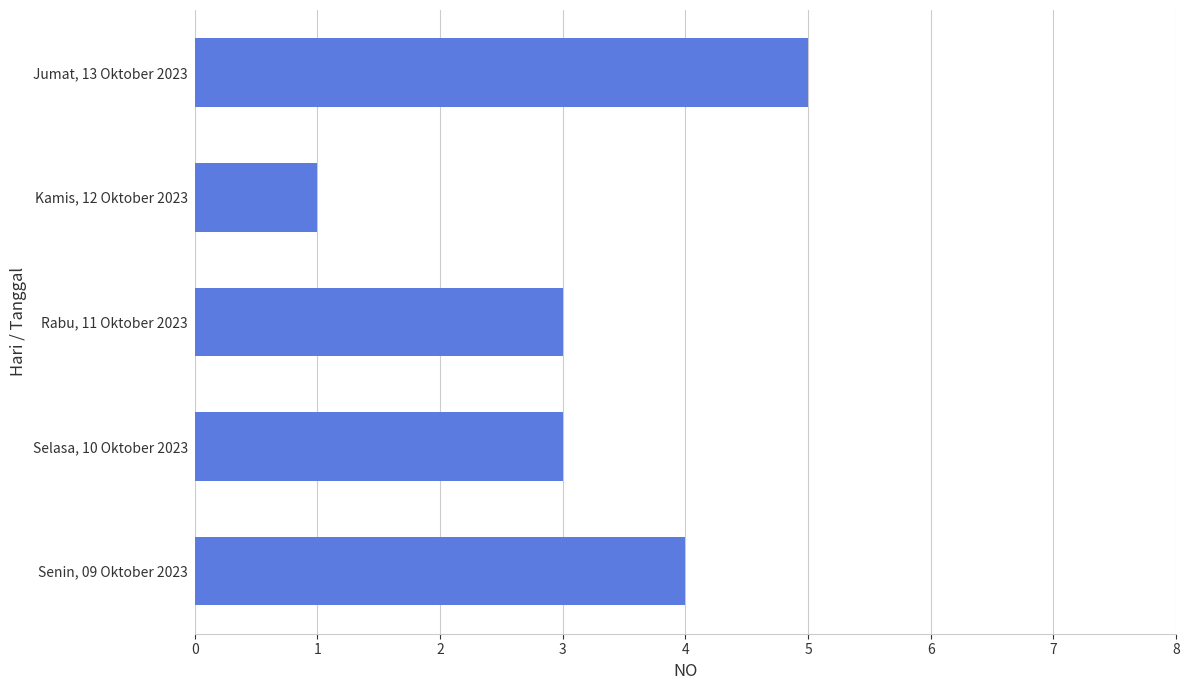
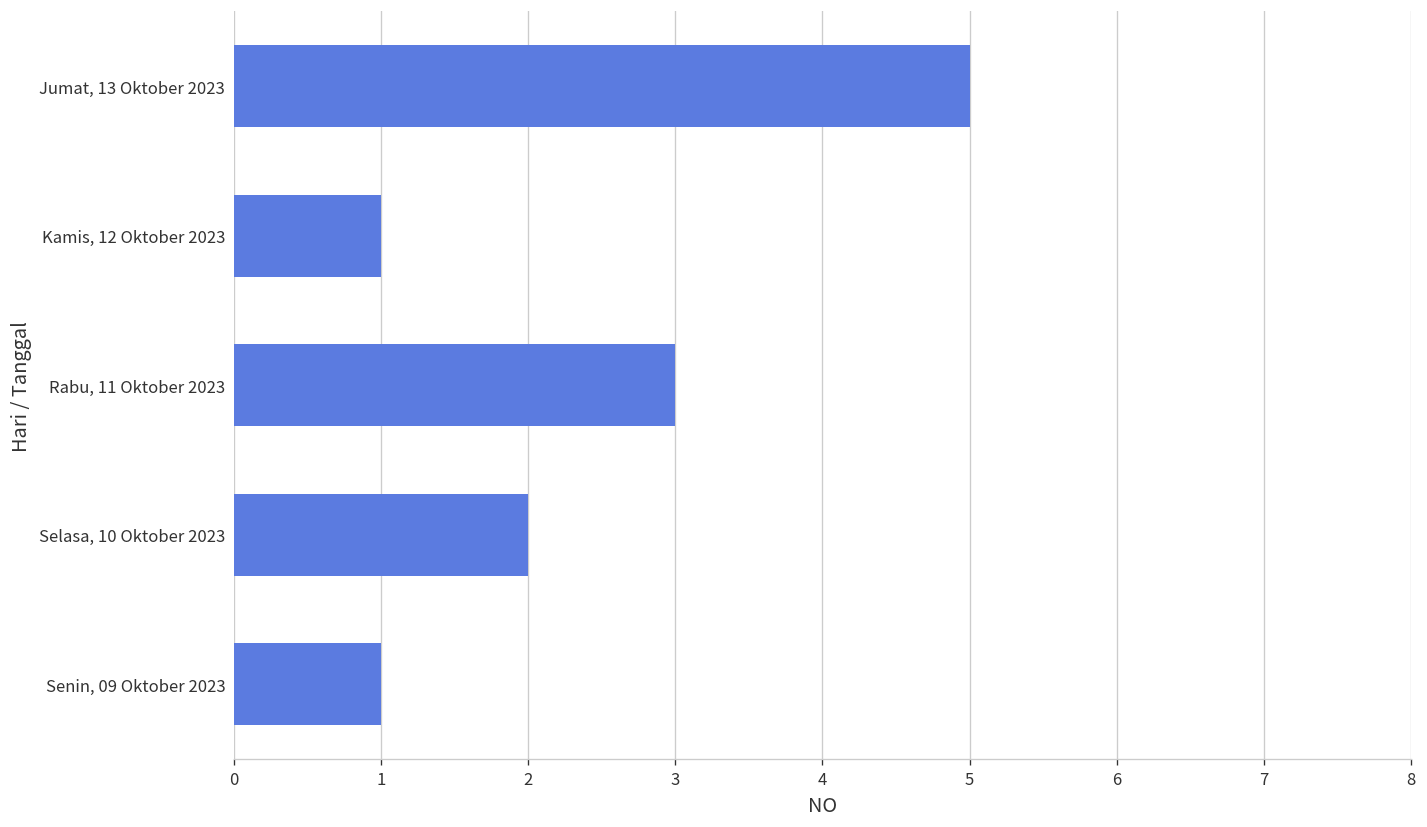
Selasa, 10 Oktober 2023: 3 -> 2
Senin, 09 Oktober 2023: 4 -> 1
